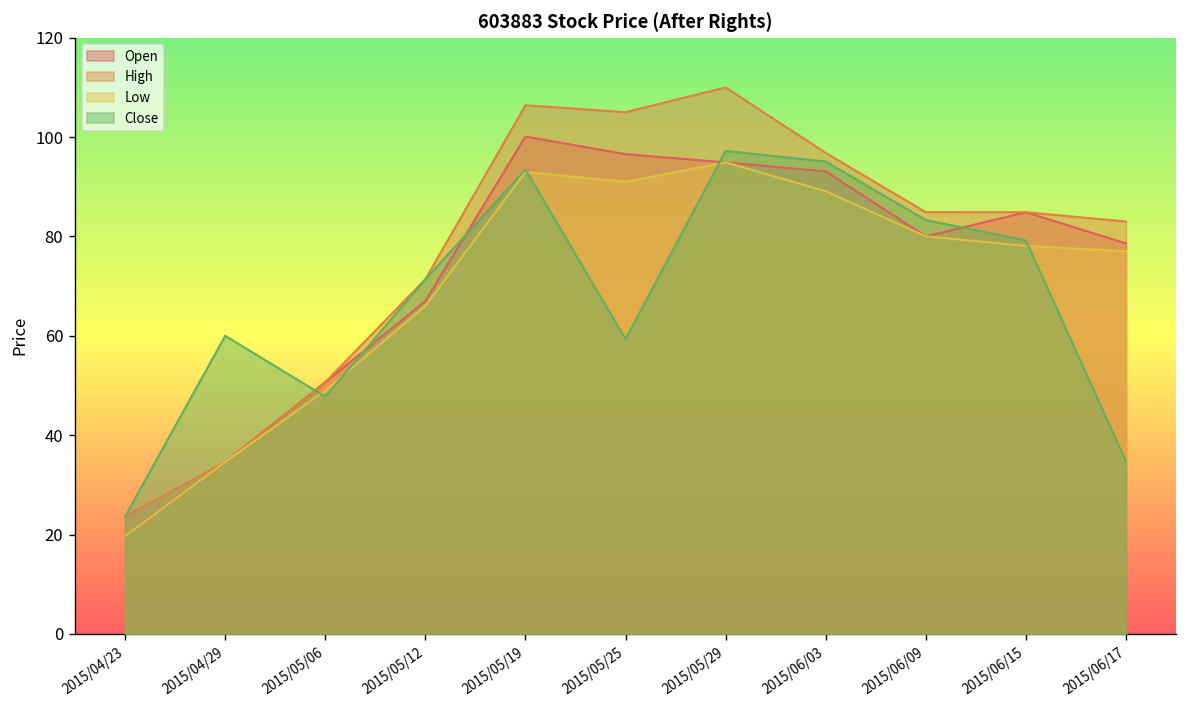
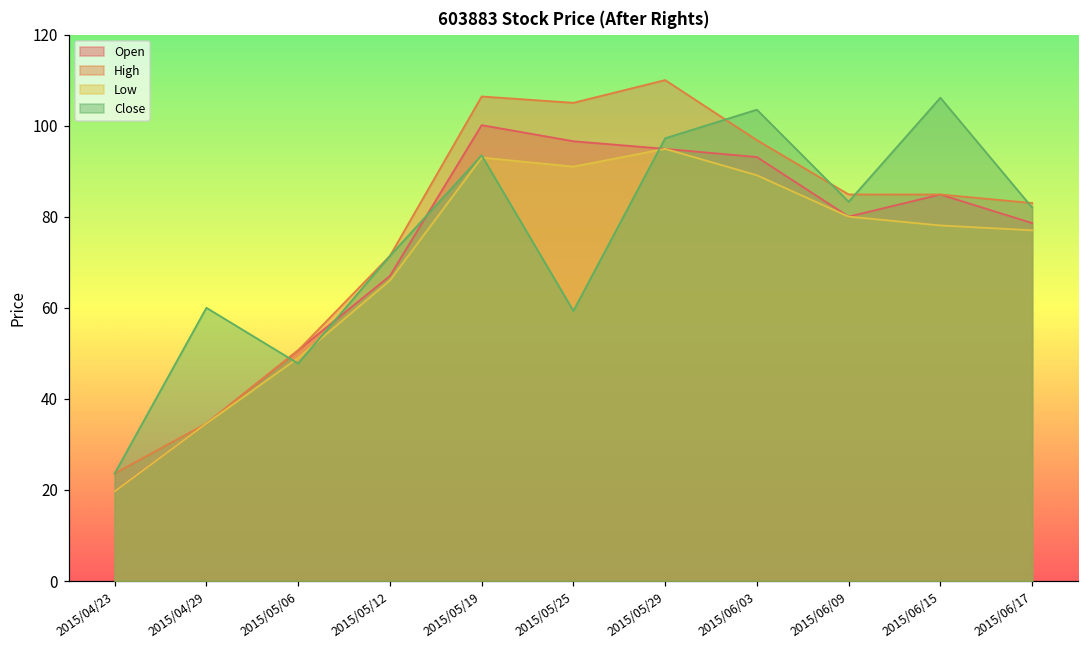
Close, 2015/06/03: 95 -> 104
Close, 2015/06/15: 79 -> 106
Close, 2015/06/17: 35 -> 82
